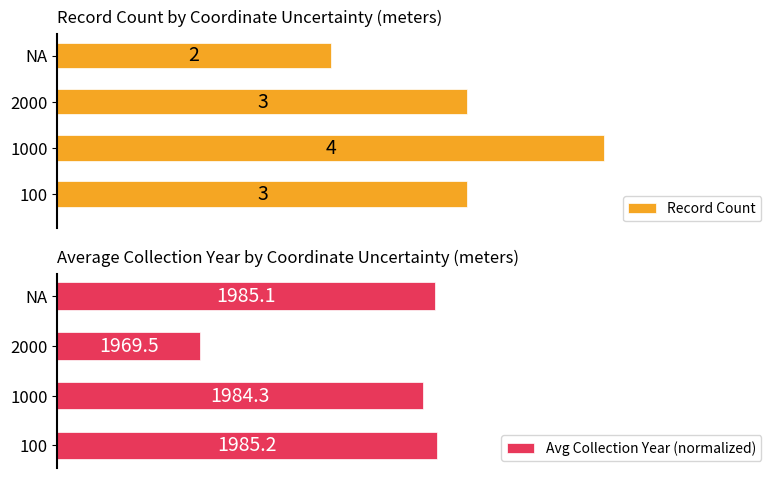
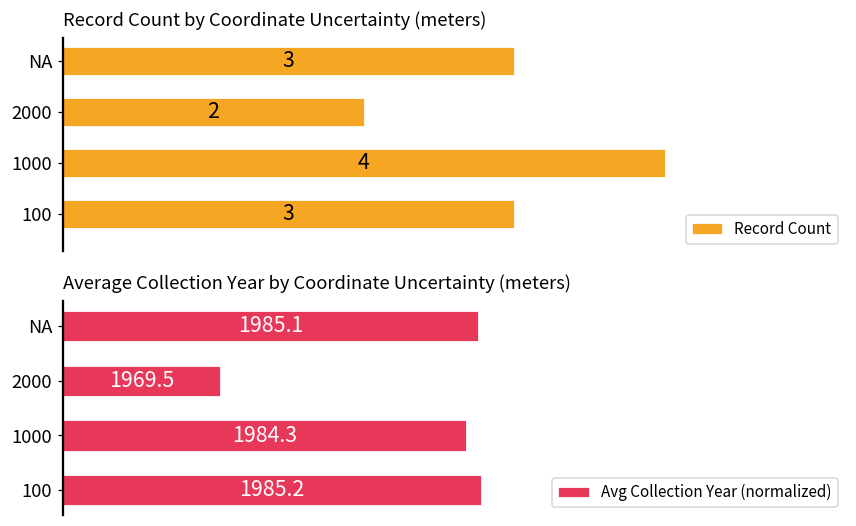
Record Count by Coordinate Uncertainty (meters), Record Count, NA: 2 -> 3
Record Count by Coordinate Uncertainty (meters), Record Count, 2000: 3 -> 2
